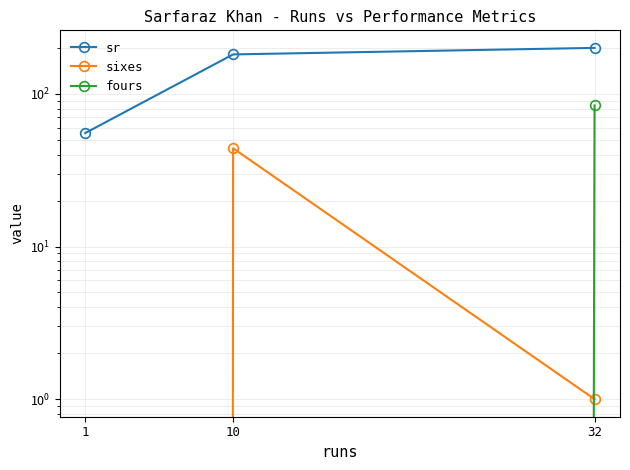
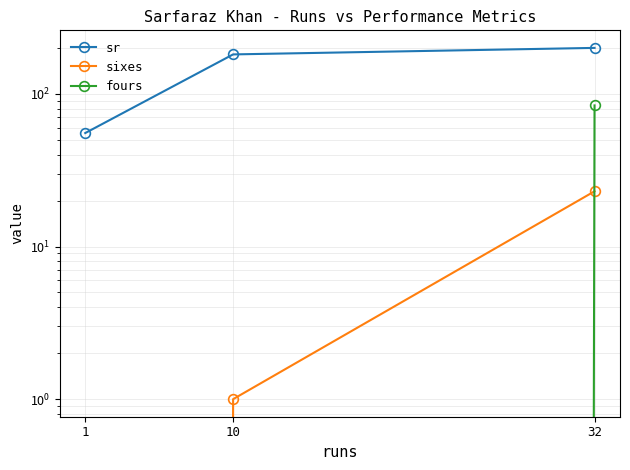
sixes, 10: 44 -> 1
sixes, 32: 1 -> 23
